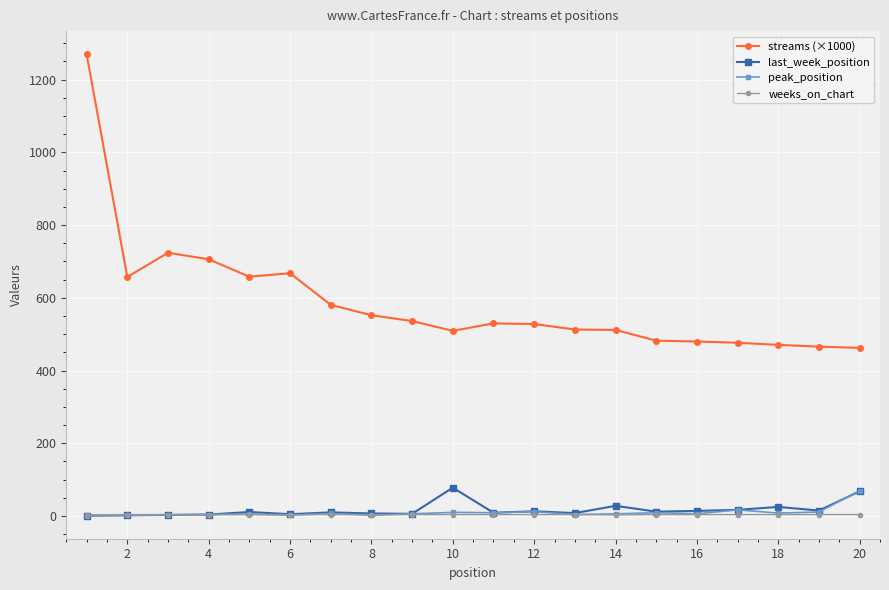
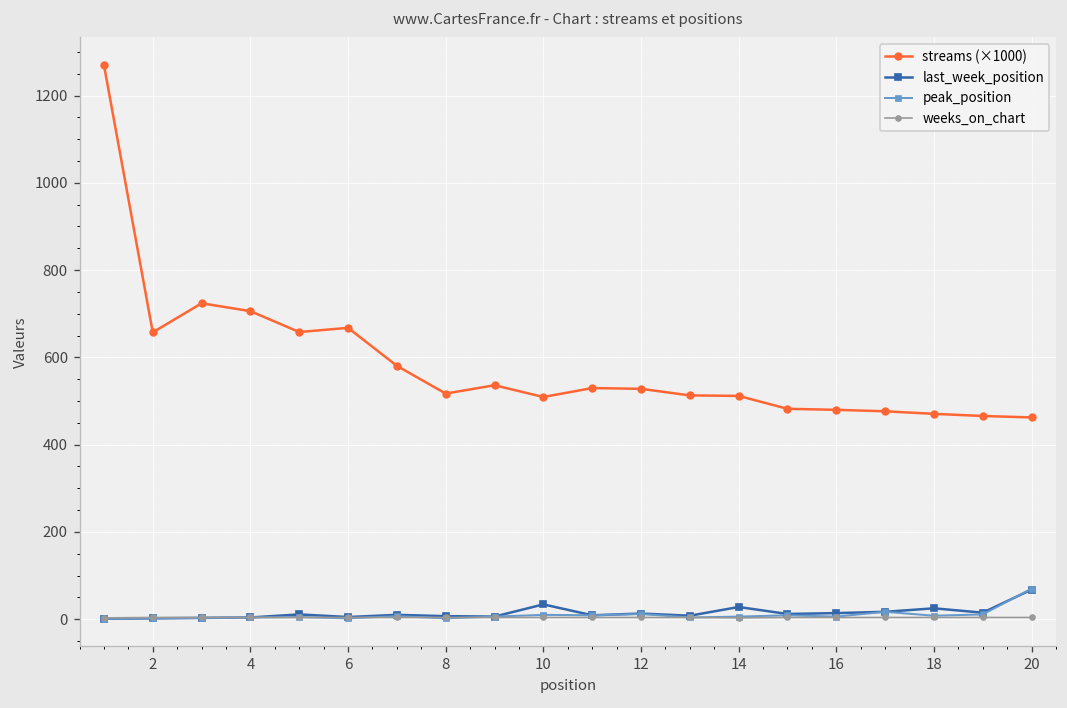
streams (×1000), 8: 550 -> 520
last_week_position, 10: 80 -> 30
